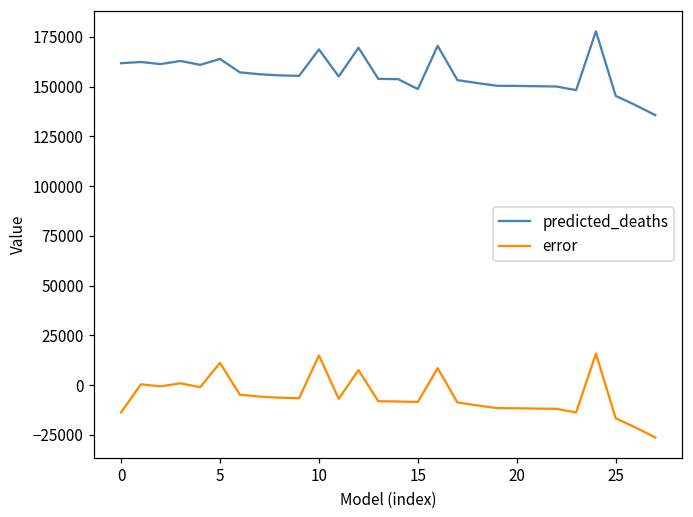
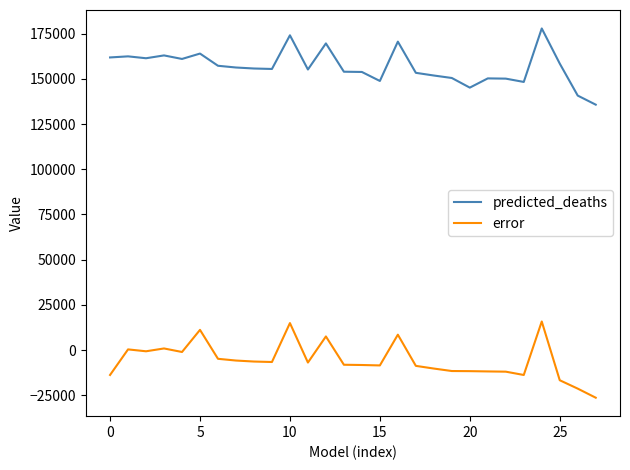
predicted_deaths, 10: 169000 -> 174000
predicted_deaths, 20: 150000 -> 145000
predicted_deaths, 25: 145000 -> 158000
